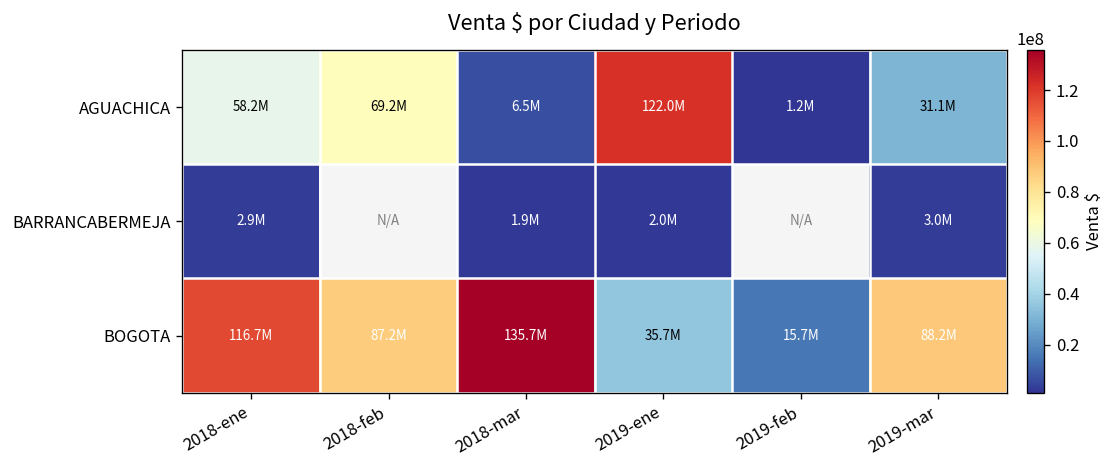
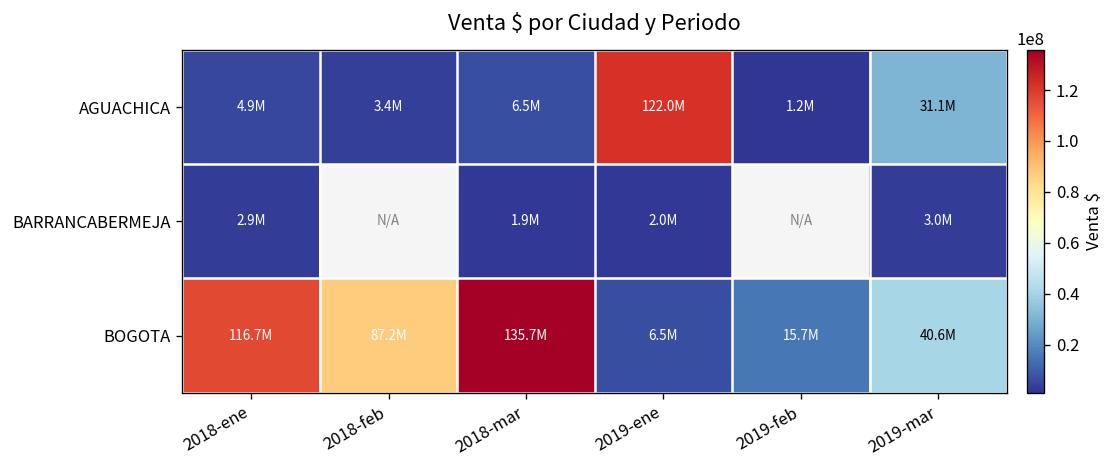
AGUACHICA, 2018-ene: 58.2M -> 4.9M
AGUACHICA, 2018-feb: 69.2M -> 3.4M
BOGOTA, 2019-ene: 35.7M -> 6.5M
BOGOTA, 2019-mar: 88.2M -> 40.6M
